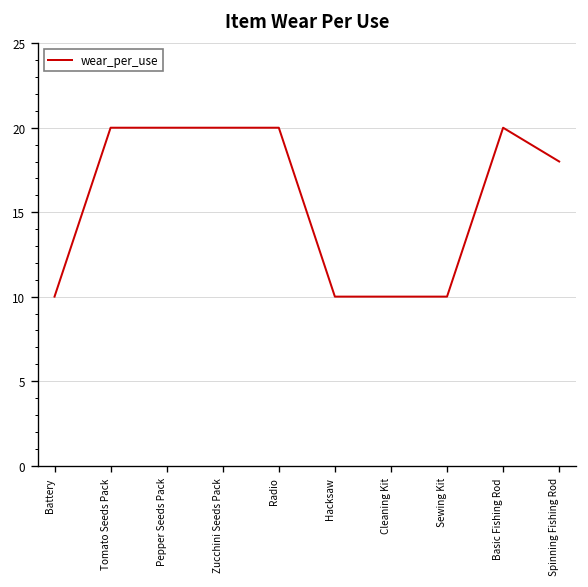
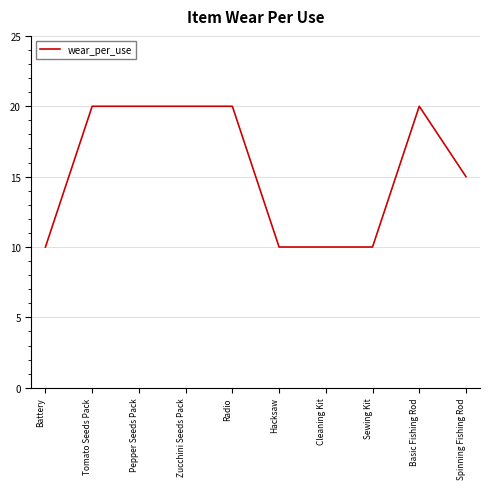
Spinning Fishing Rod: 18 -> 15
